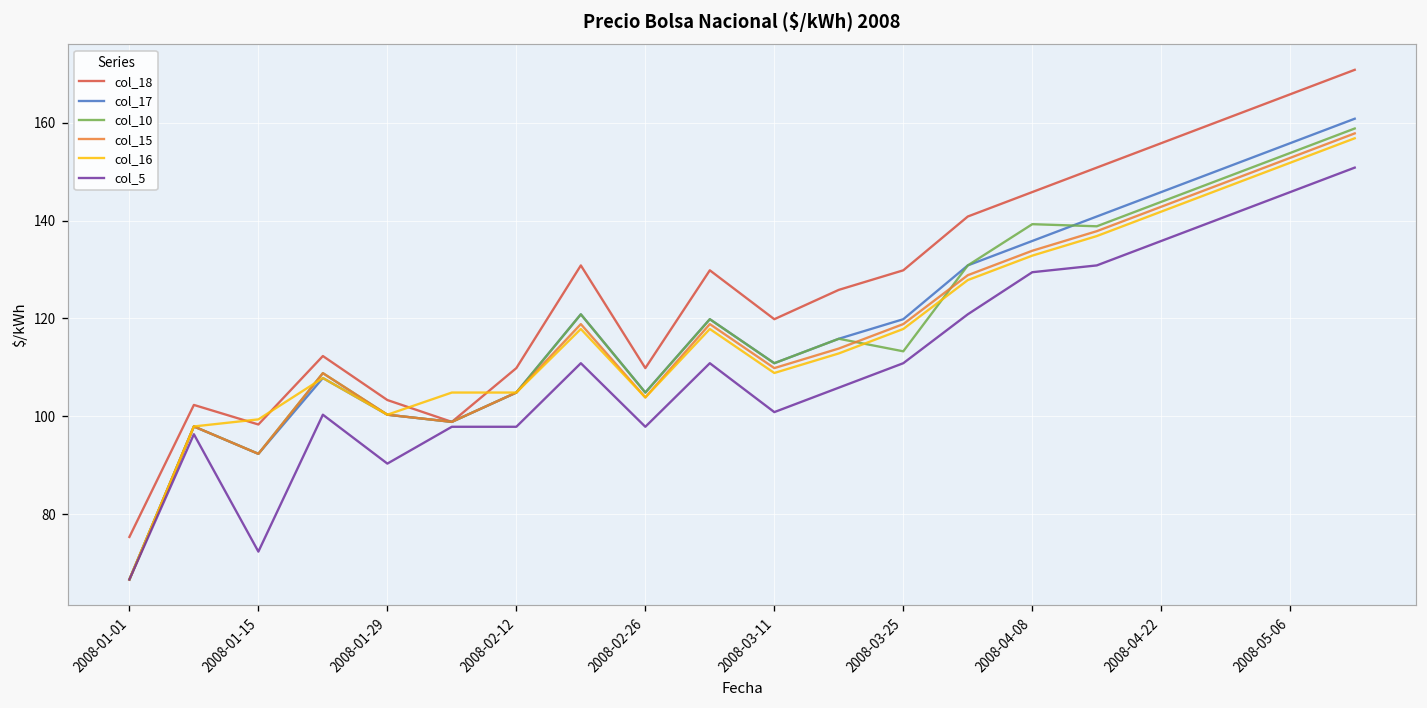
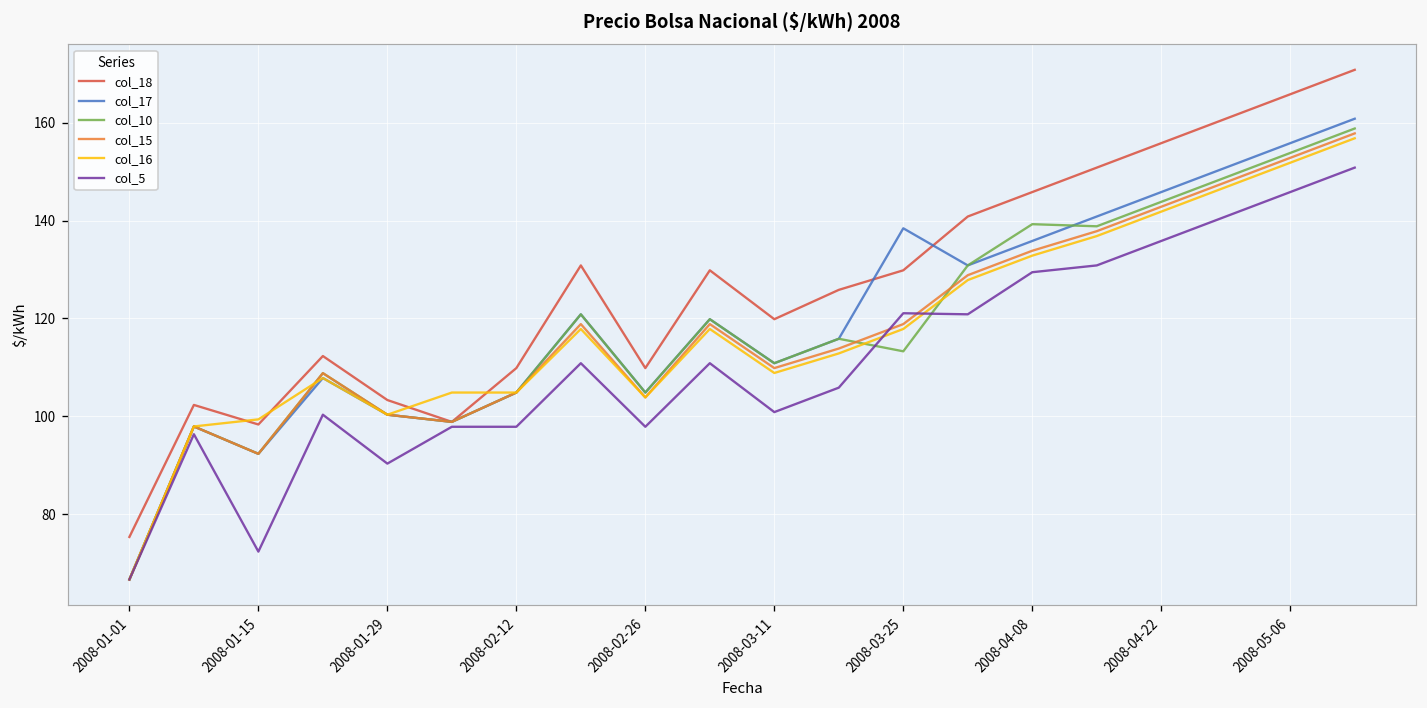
col_17, 2008-03-25: 120 -> 138
col_5, 2008-03-25: 111 -> 121
